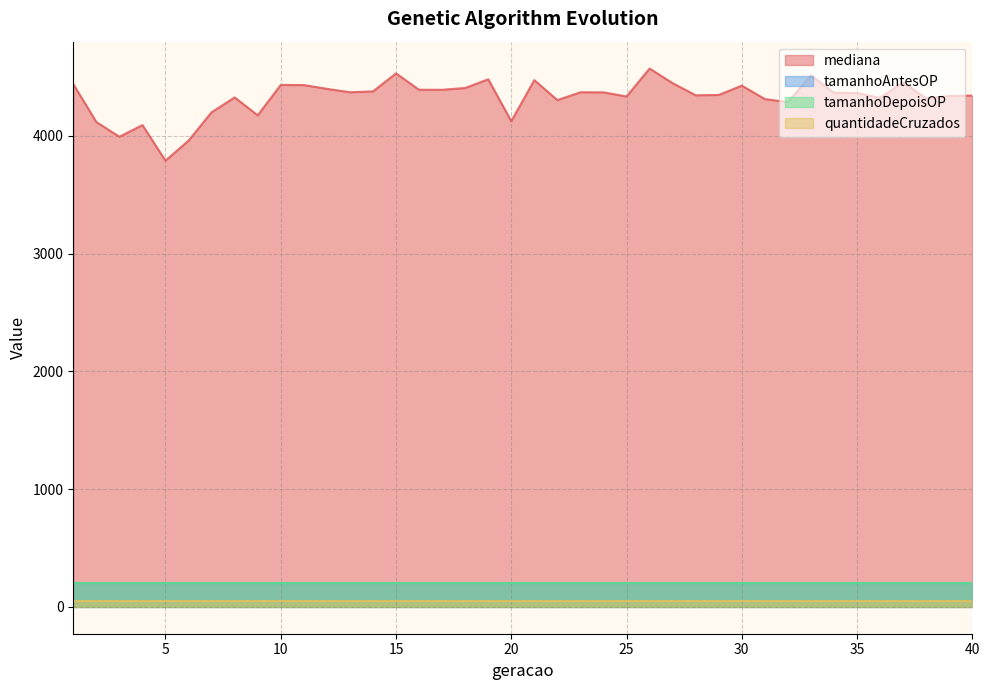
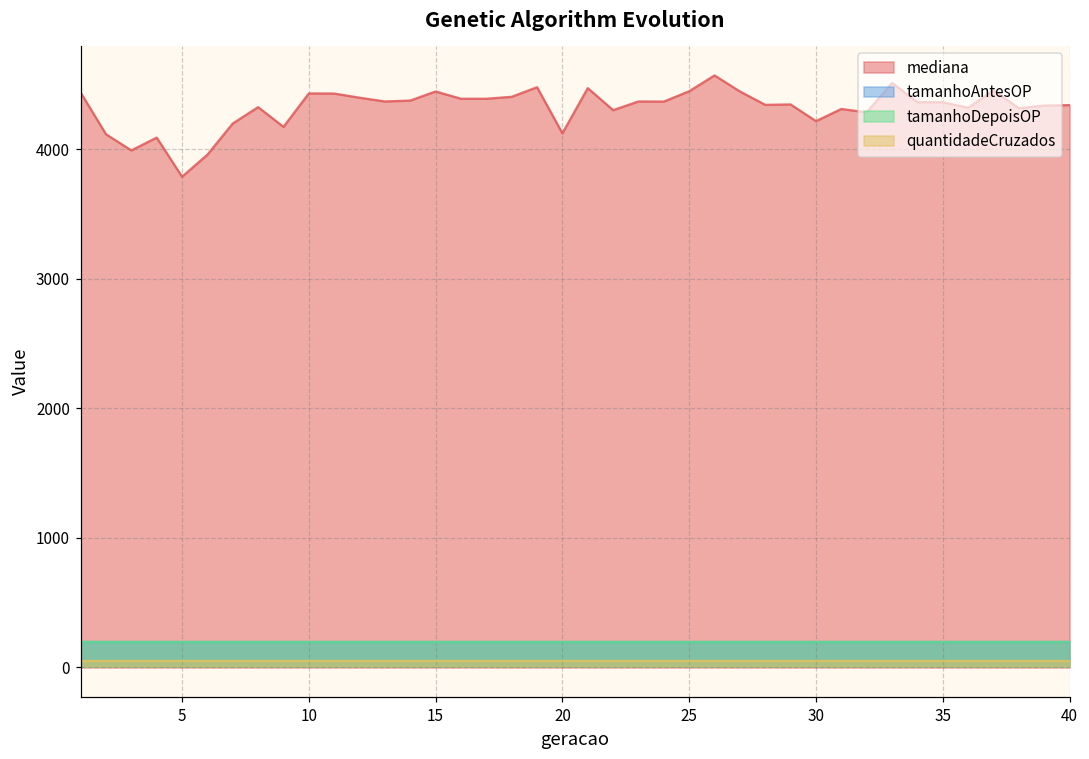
mediana, 15: 4530 -> 4450
mediana, 25: 4330 -> 4450
mediana, 30: 4430 -> 4220
